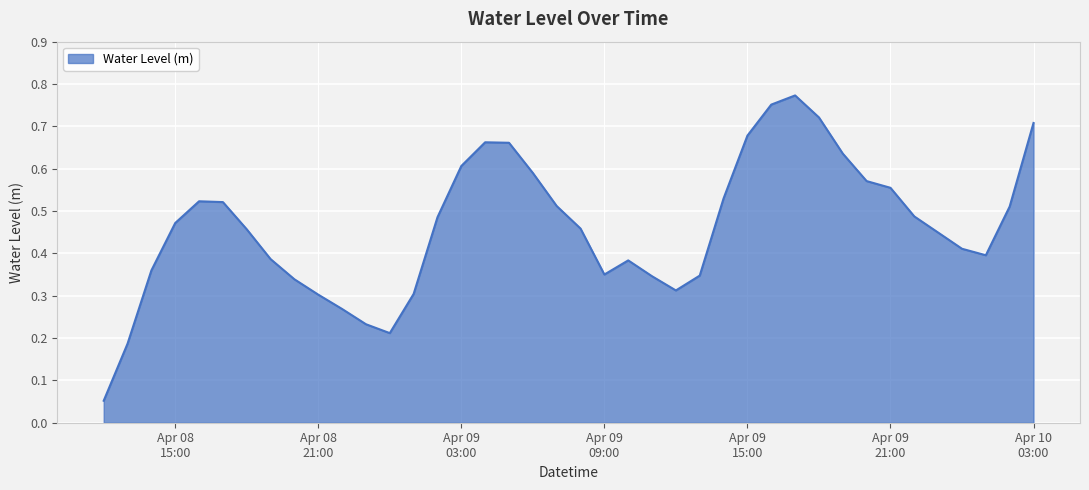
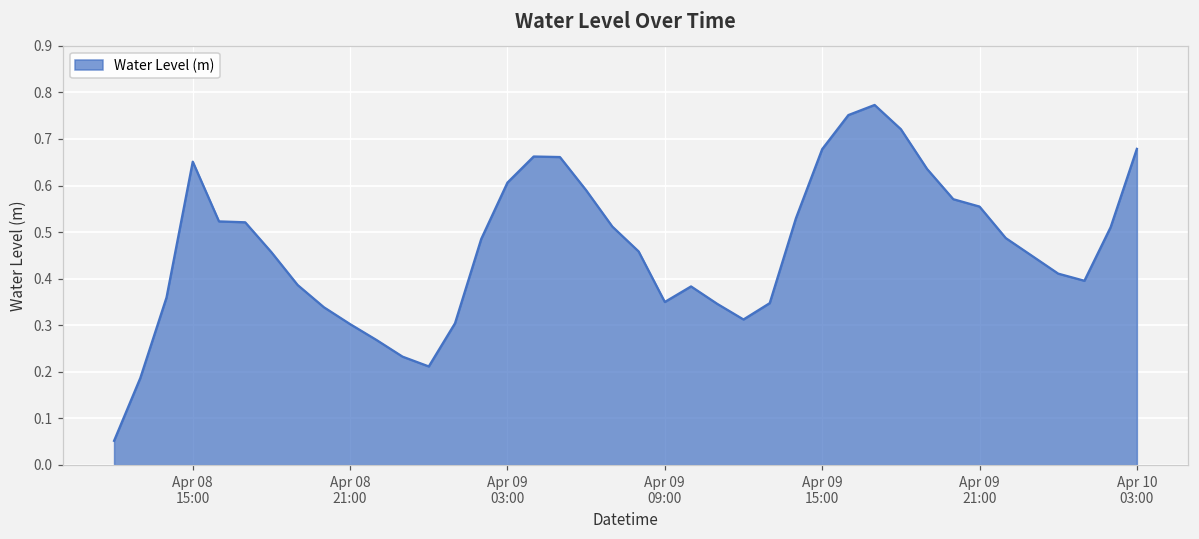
Apr 08 15:00: 0.47 -> 0.65
Apr 10 03:00: 0.71 -> 0.68
